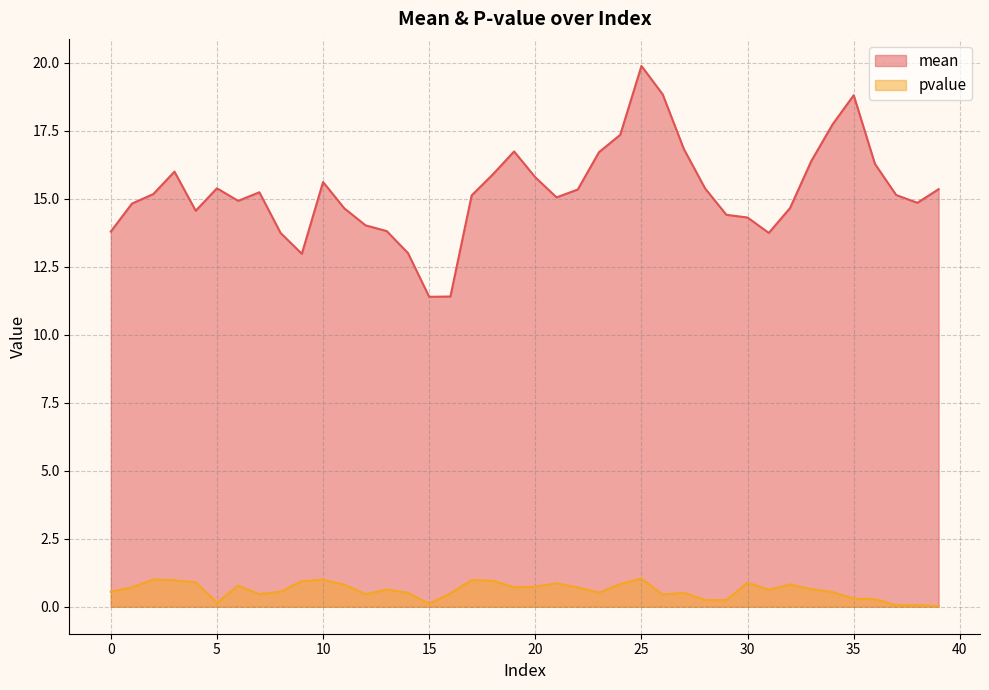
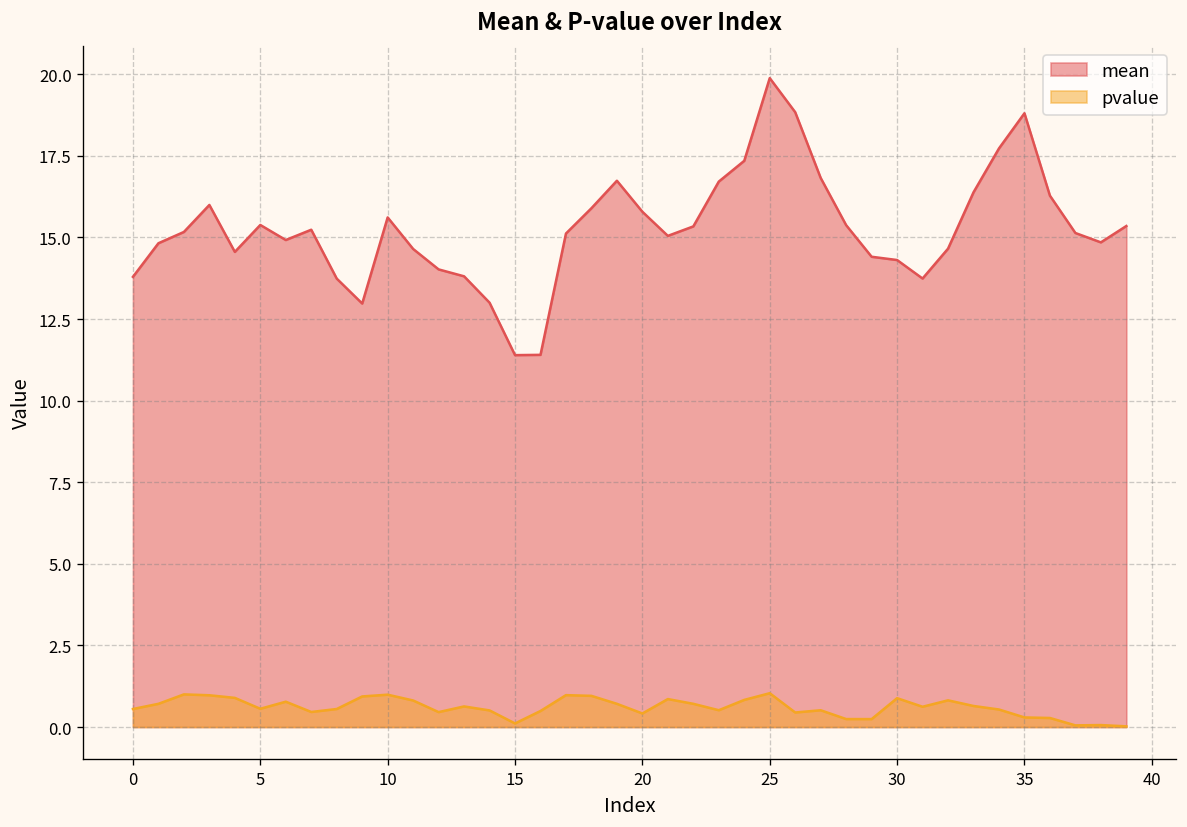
pvalue, 5: 0.1 -> 0.6
pvalue, 20: 0.7 -> 0.4
